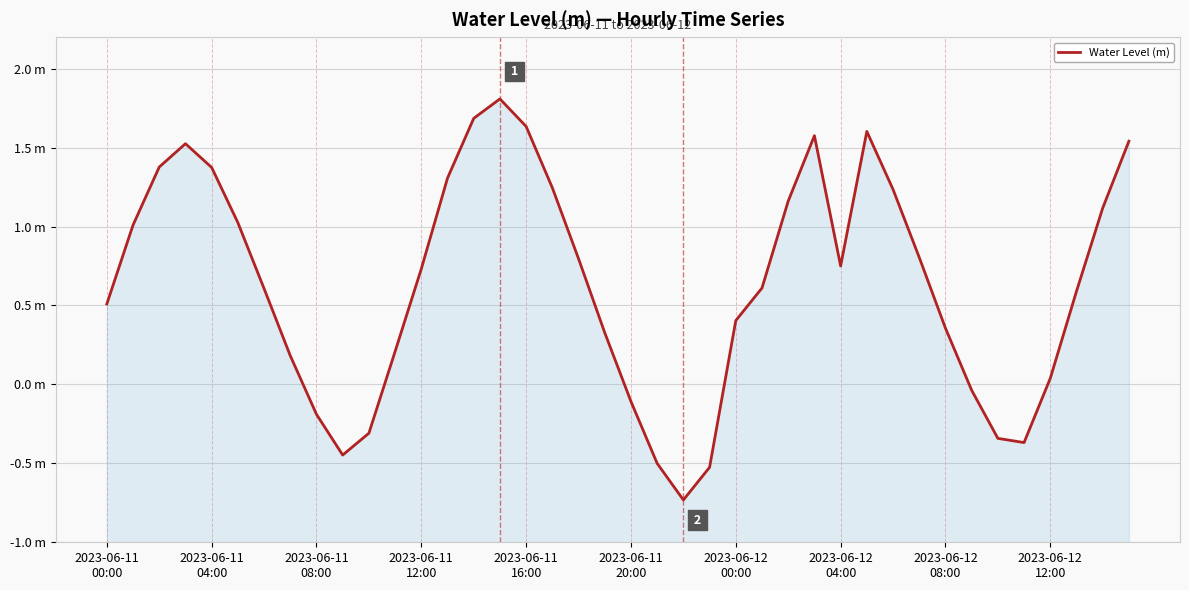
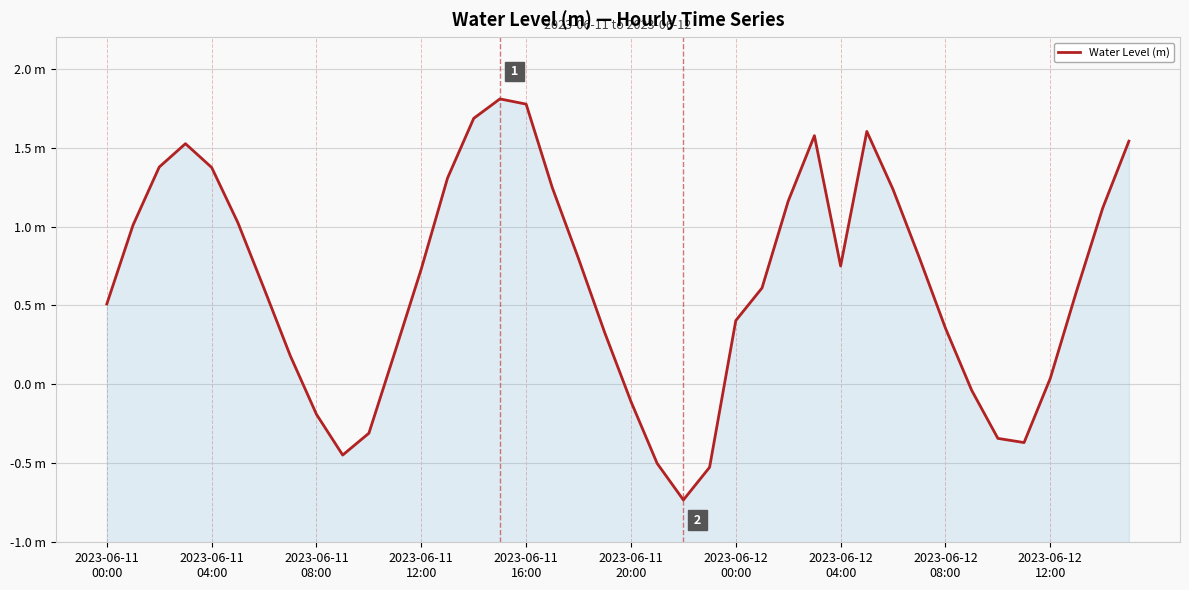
2023-06-11 16:00: 1.63 m -> 1.78 m
